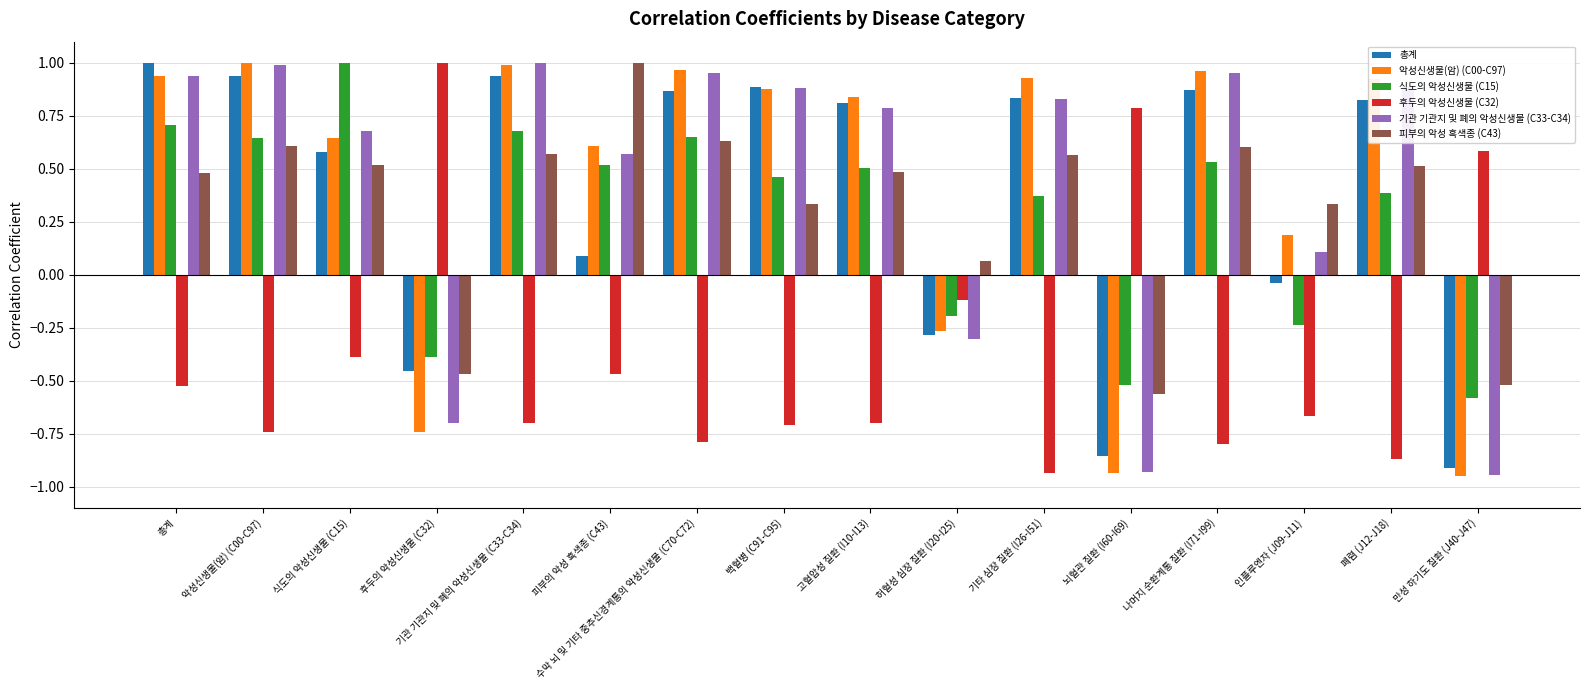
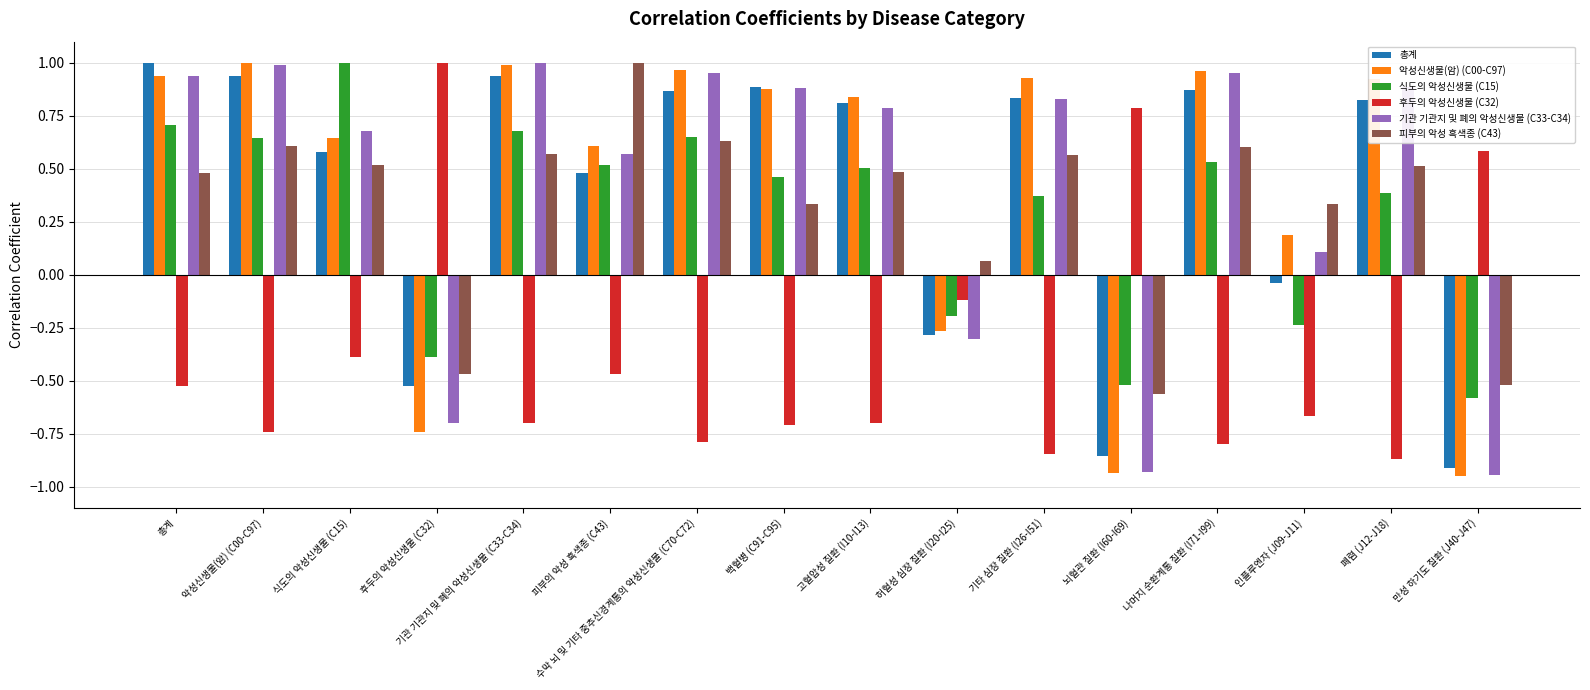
총계, 후두의 악성신생물 (C32): -0.46 -> -0.53
총계, 피부의 악성 흑색종 (C43): 0.09 -> 0.48
후두의 악성신생물 (C32), 기타 심장 질환 (I26-I51): -0.93 -> -0.85
